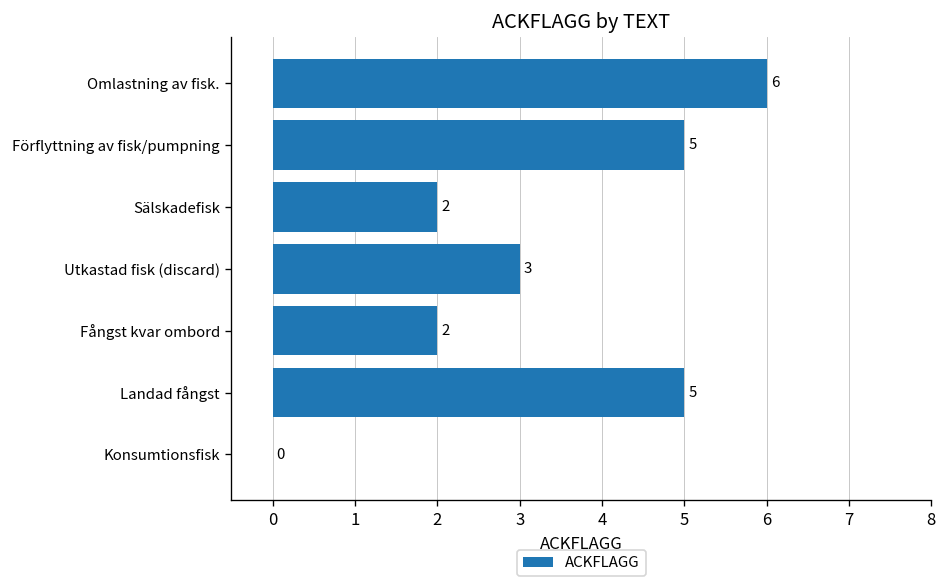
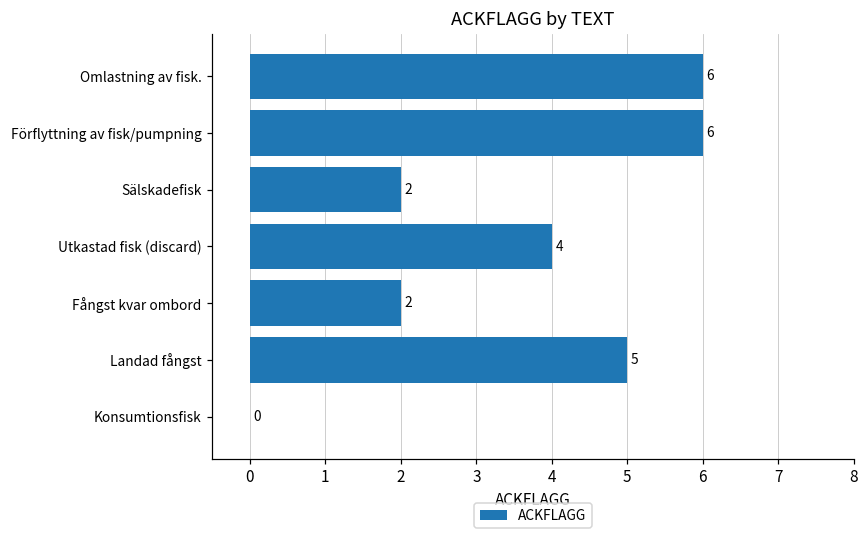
Förflyttning av fisk/pumpning: 5 -> 6
Utkastad fisk (discard): 3 -> 4
